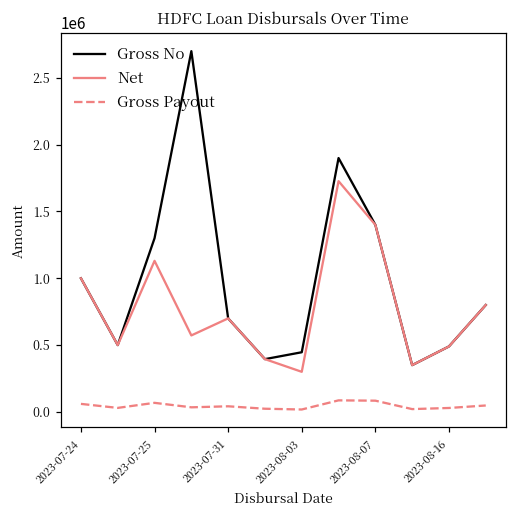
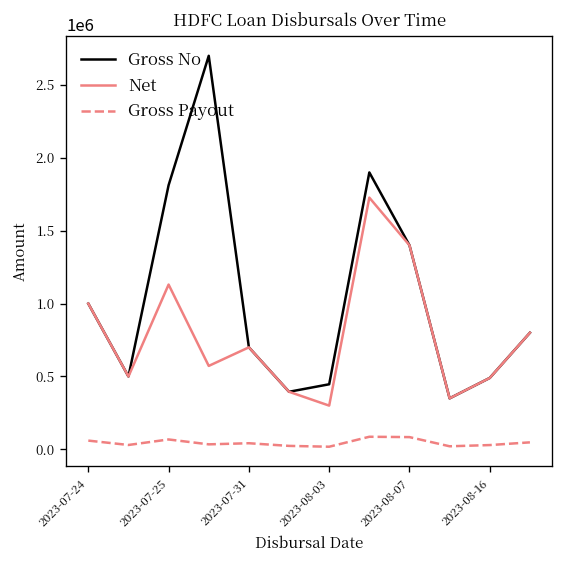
Gross No, 2023-07-25: 1300000 -> 1810000
